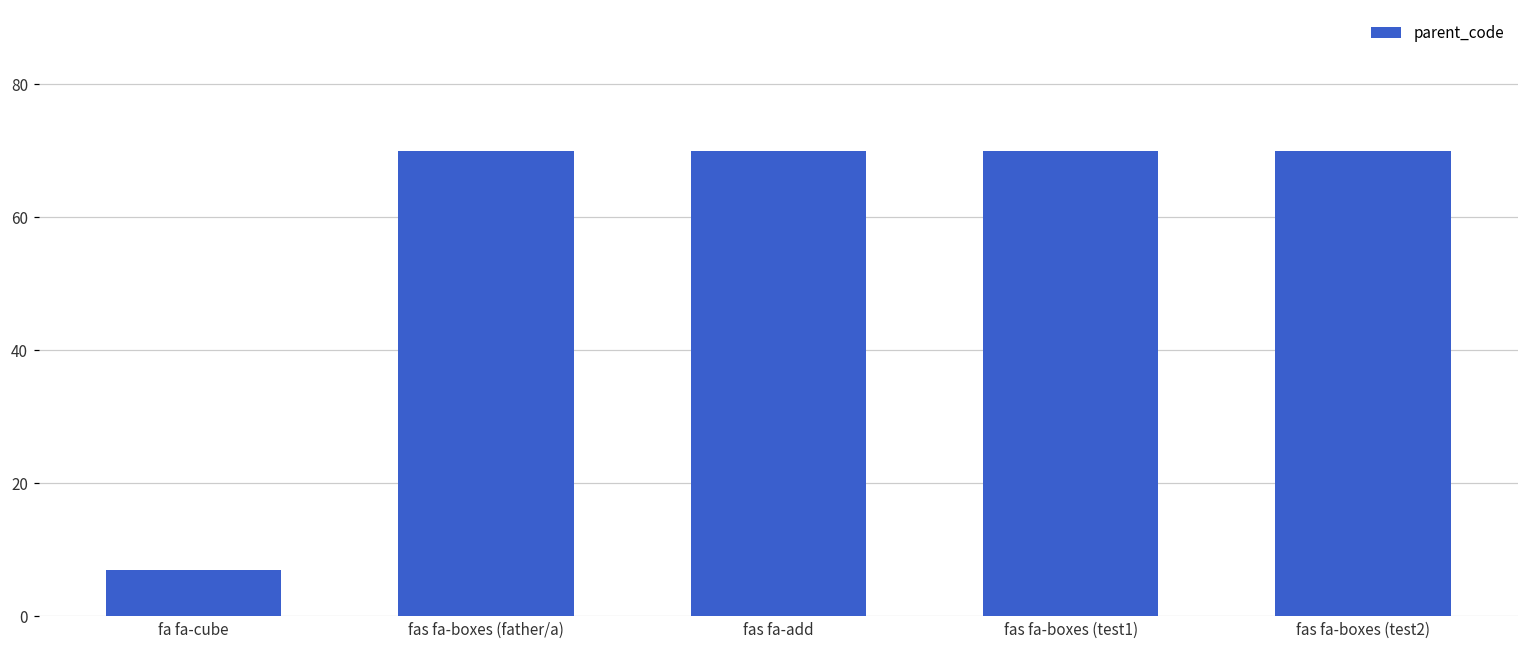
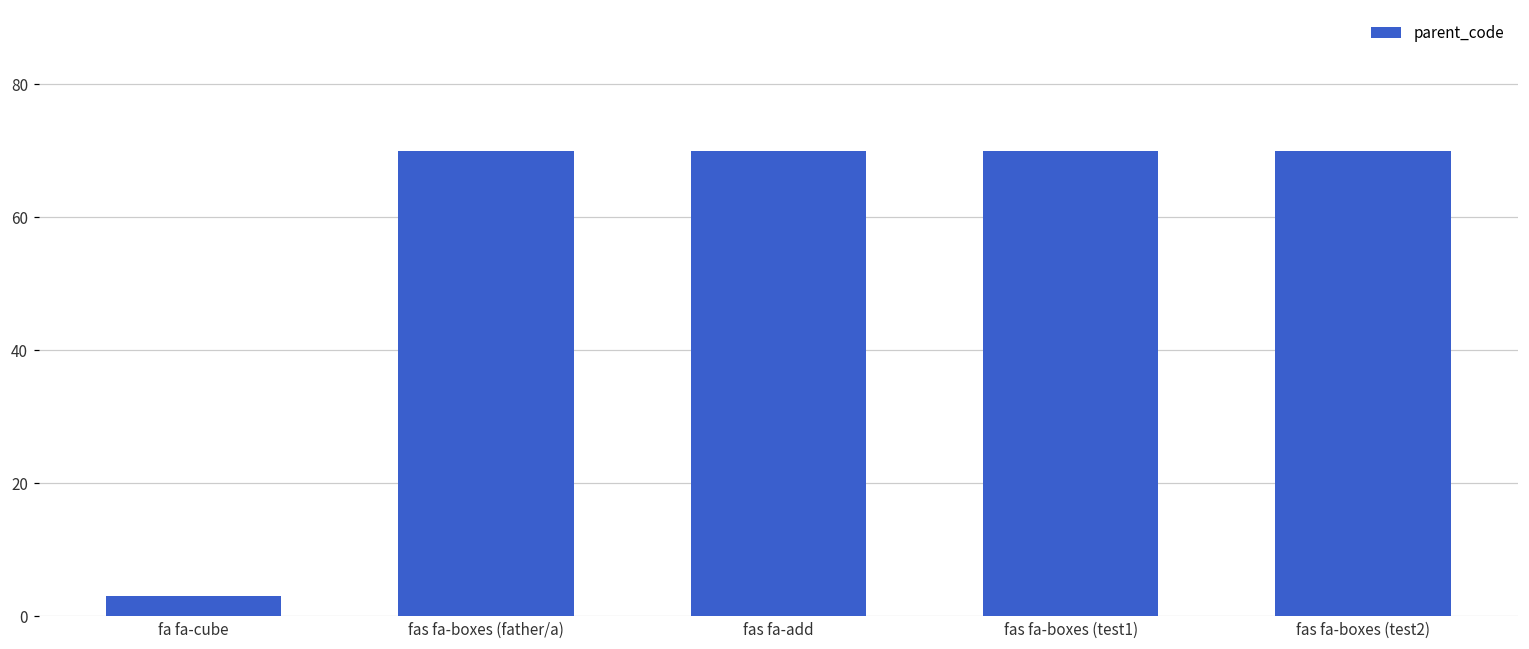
fa fa-cube: 7 -> 3
